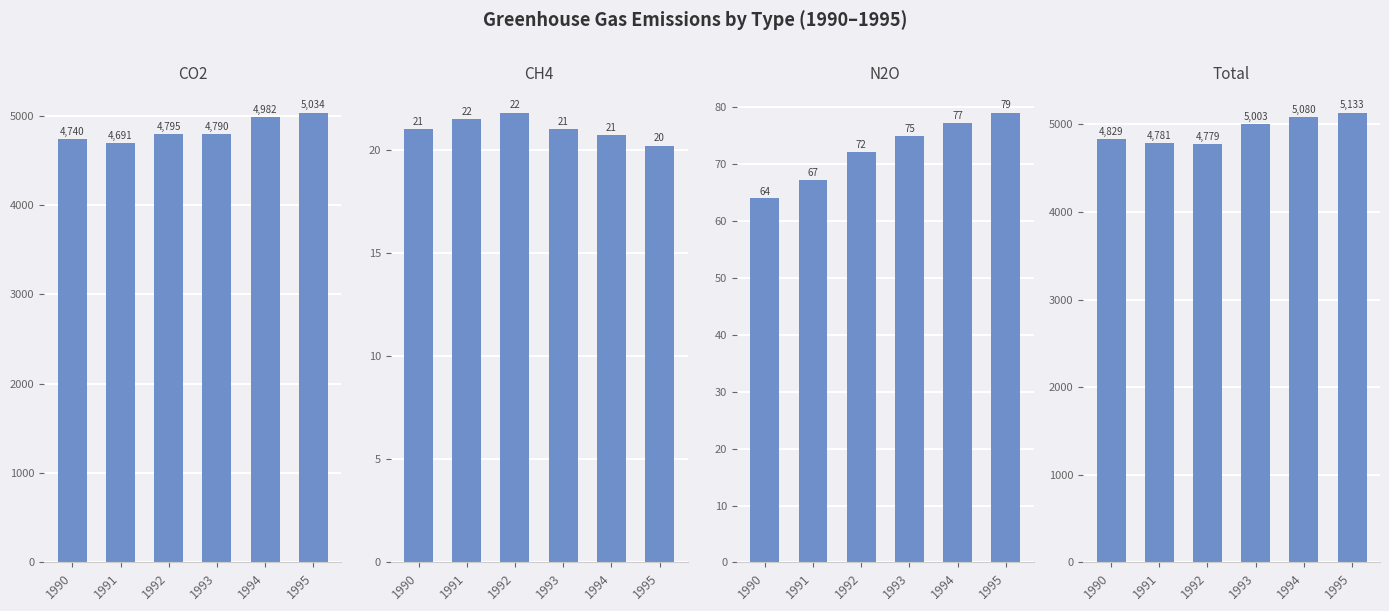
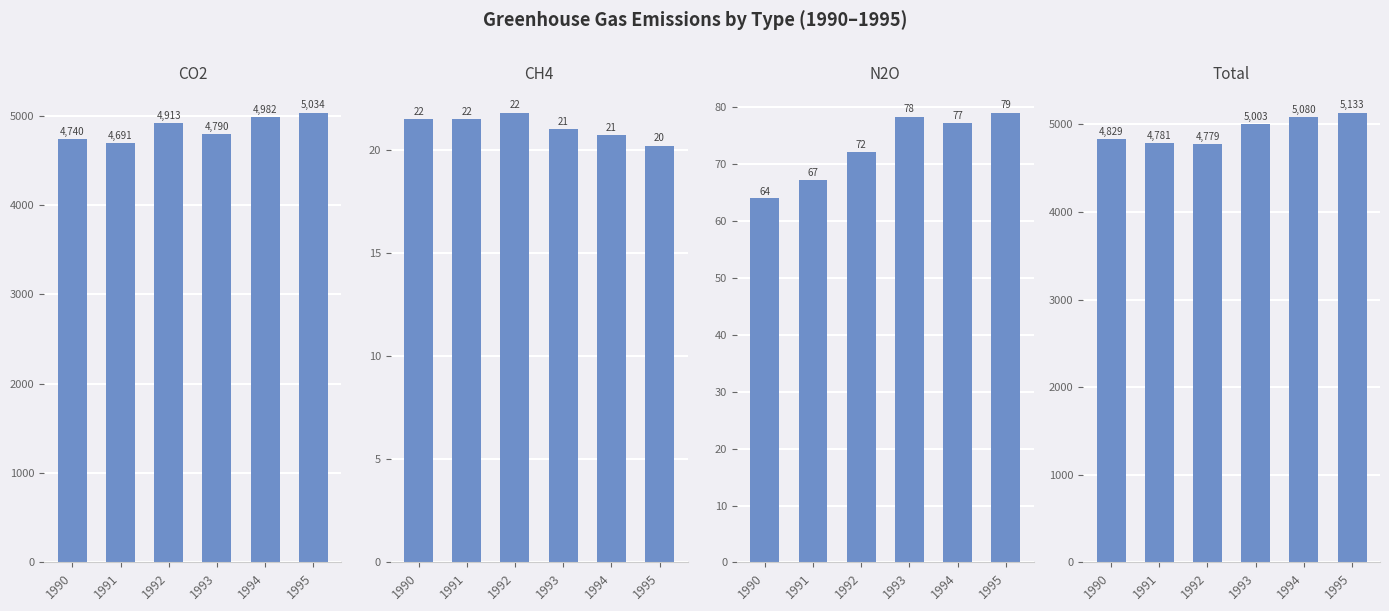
CO2, 1992: 4,795 -> 4,913
CH4, 1990: 21 -> 22
N2O, 1993: 75 -> 78
